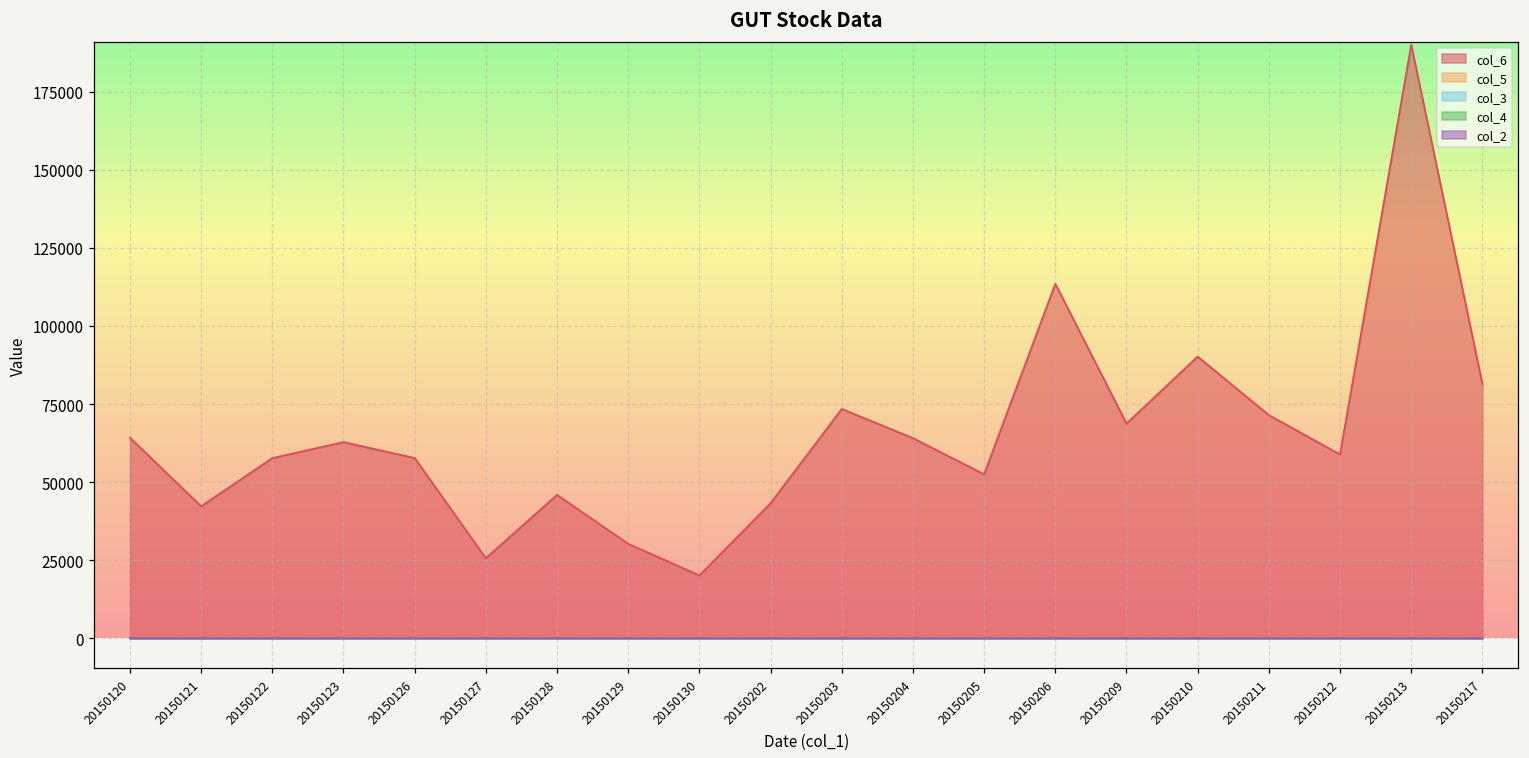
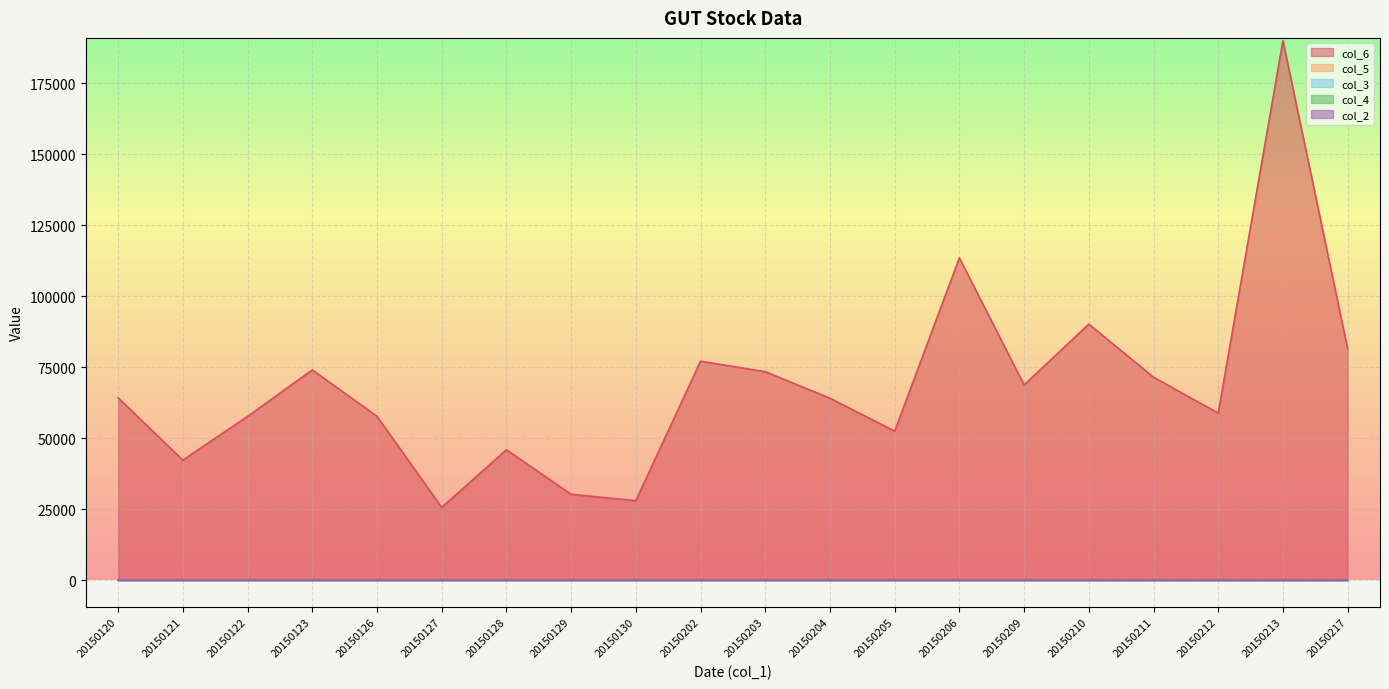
col_6, 20150123: 63000 -> 74000
col_6, 20150130: 20000 -> 28000
col_6, 20150202: 43000 -> 77000
